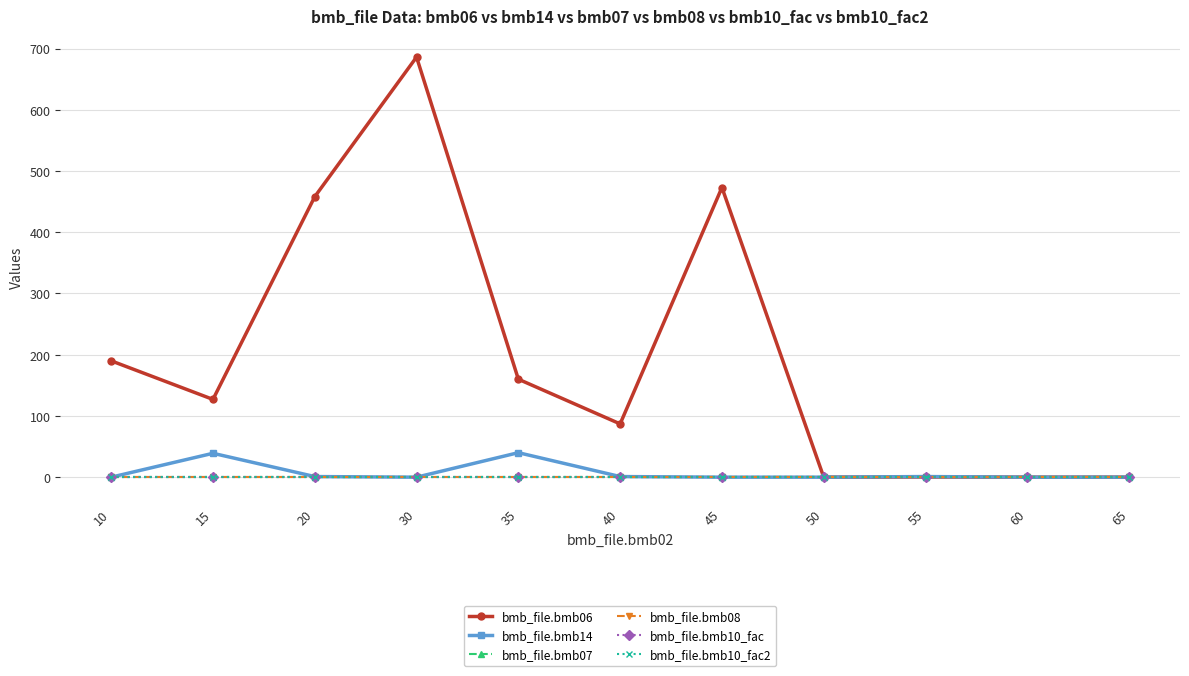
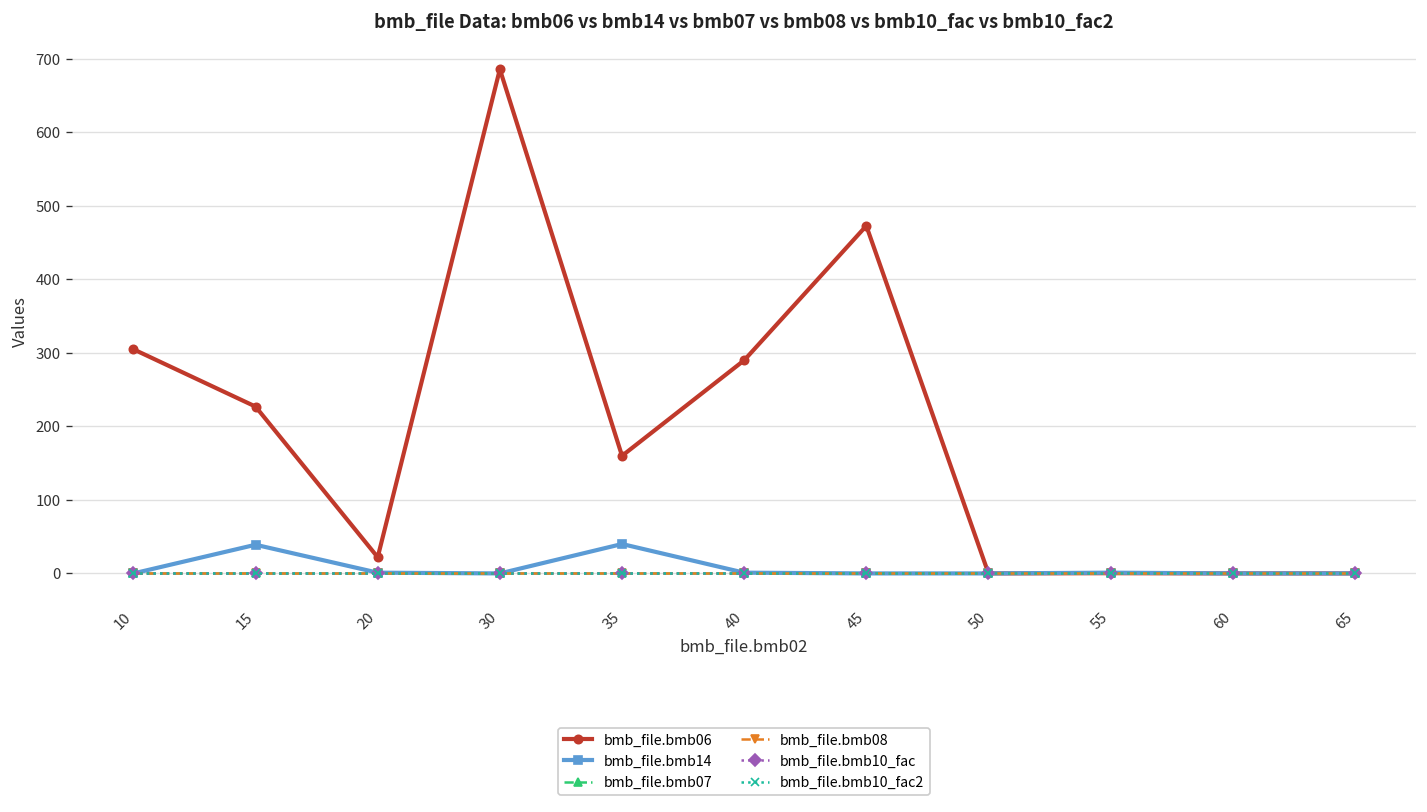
bmb_file.bmb06, 10: 190 -> 310
bmb_file.bmb06, 15: 130 -> 230
bmb_file.bmb06, 20: 460 -> 20
bmb_file.bmb06, 40: 90 -> 290
